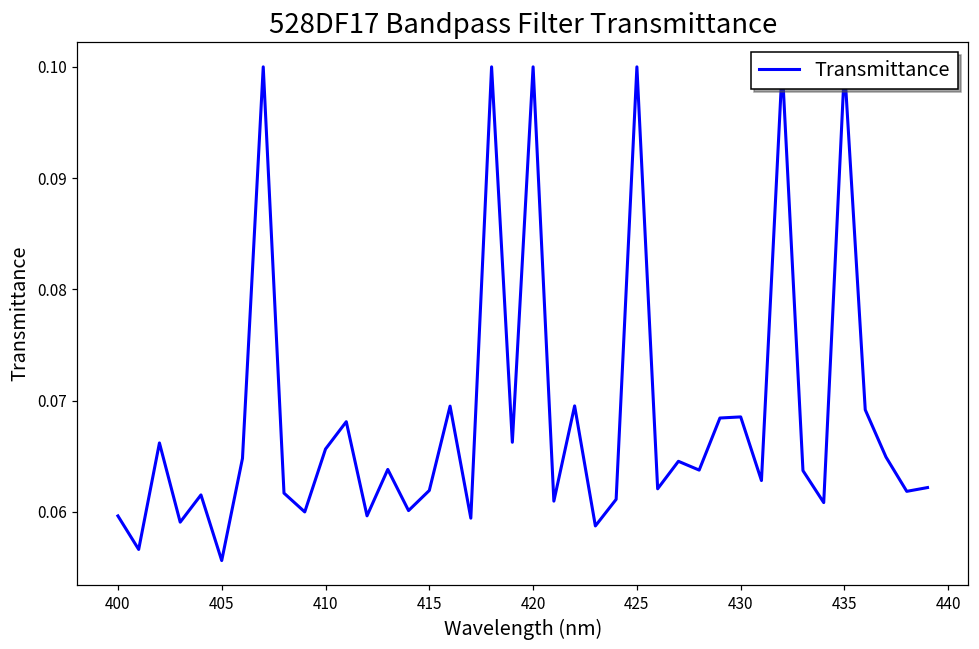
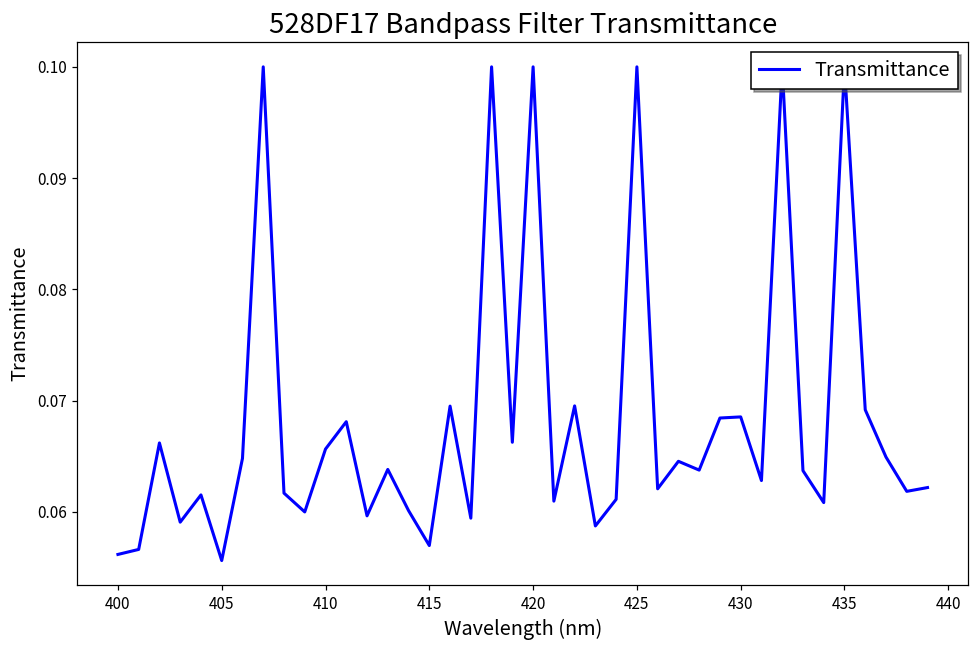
400: 0.0596 -> 0.0562
415: 0.0619 -> 0.0570
